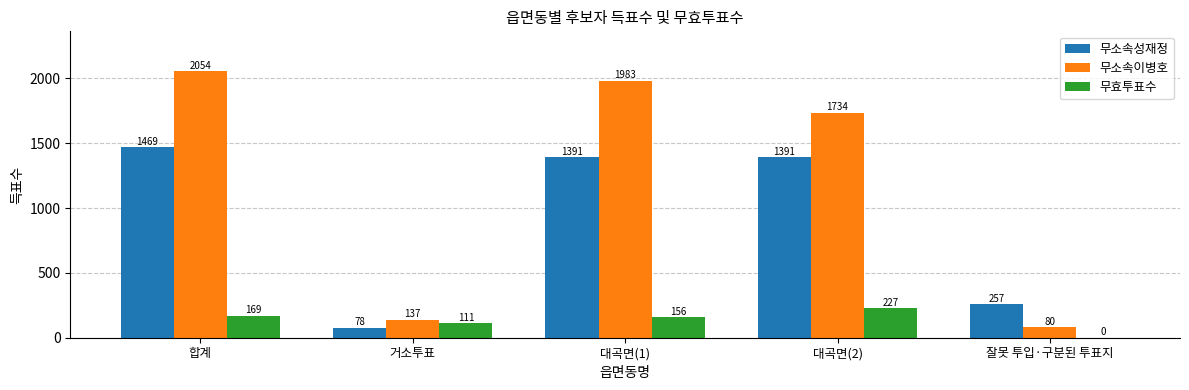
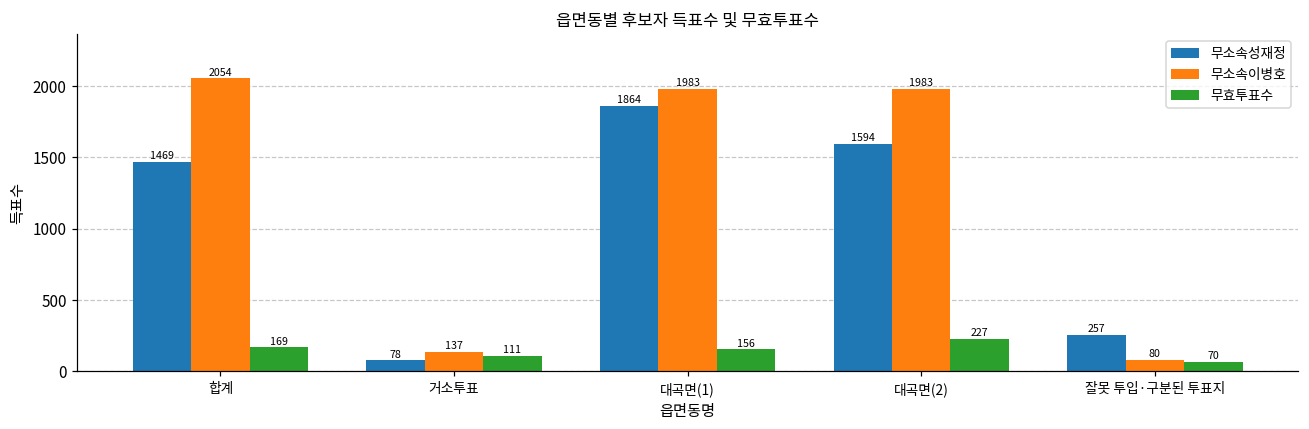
무소속성재정, 대곡면(1): 1391 -> 1864
무소속성재정, 대곡면(2): 1391 -> 1594
무소속이병호, 대곡면(2): 1734 -> 1983
무효투표수, 잘못 투입·구분된 투표지: 0 -> 70
